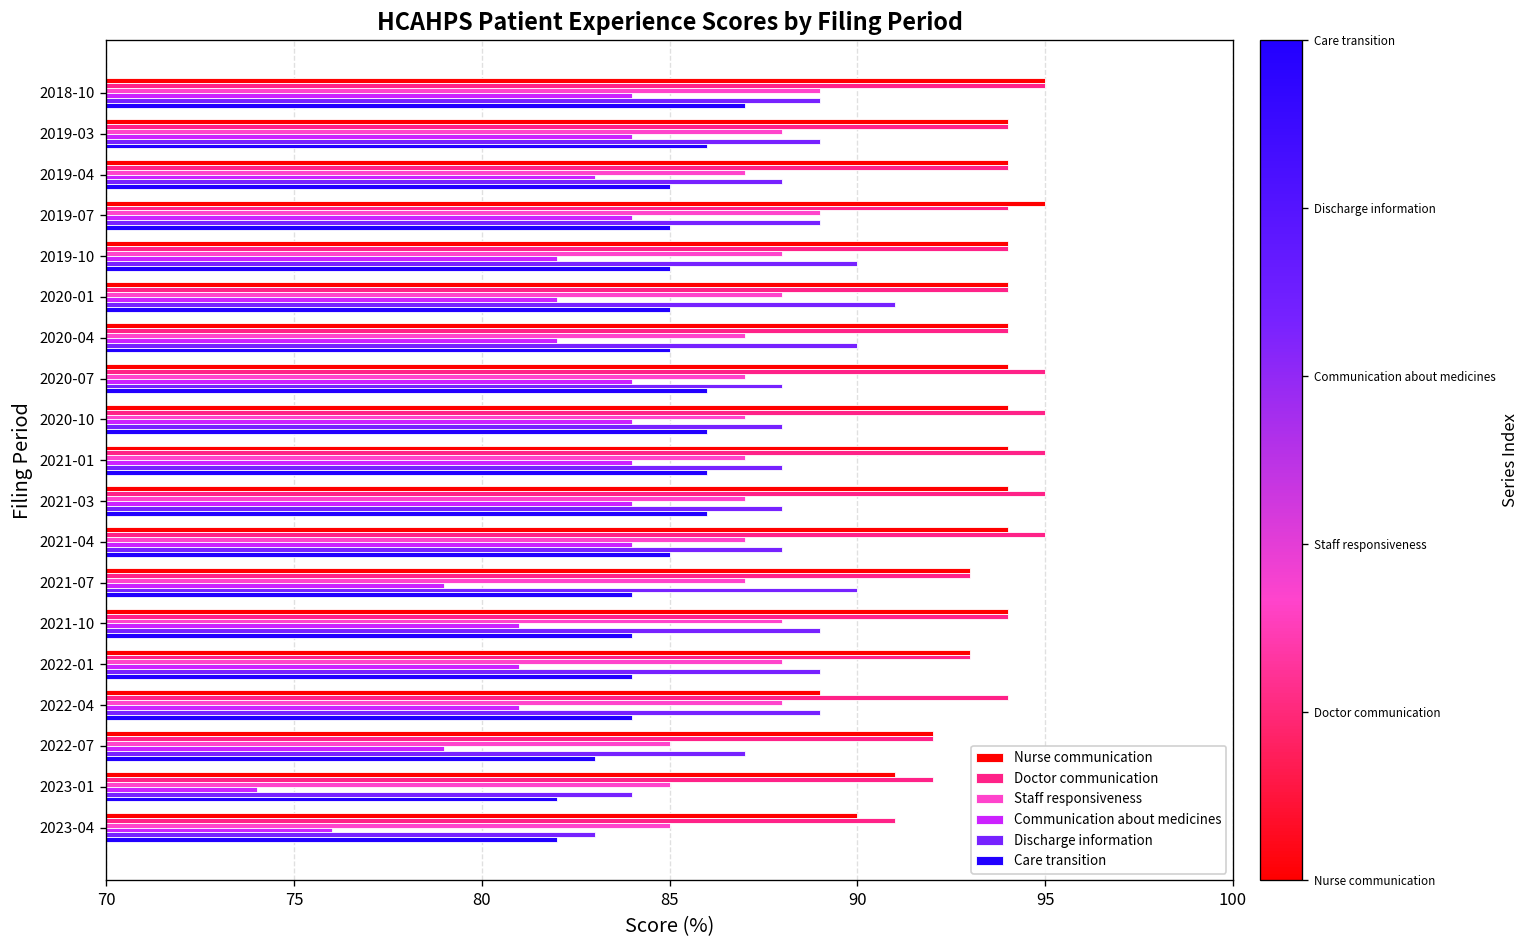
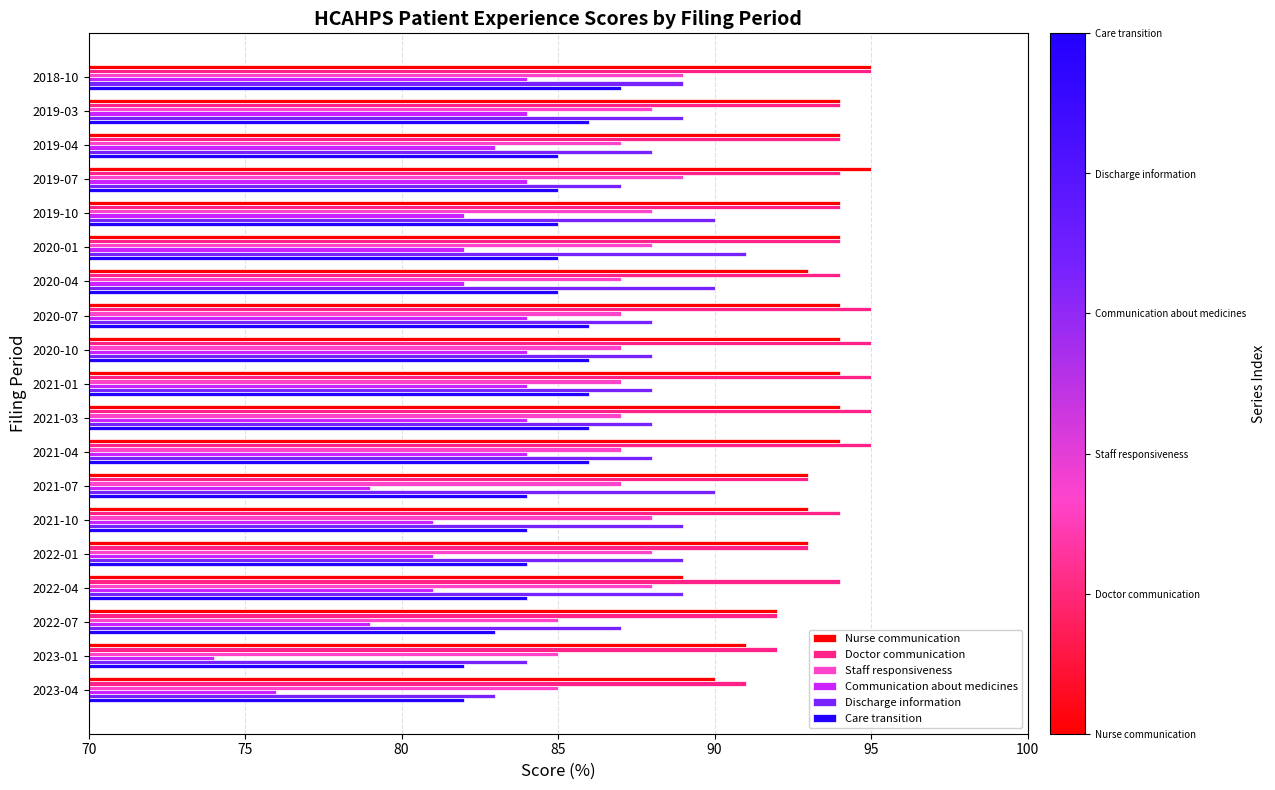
Discharge information, 2019-07: 89 -> 87
Nurse communication, 2020-04: 94 -> 93
Care transition, 2021-04: 85 -> 86
Nurse communication, 2021-10: 94 -> 93
